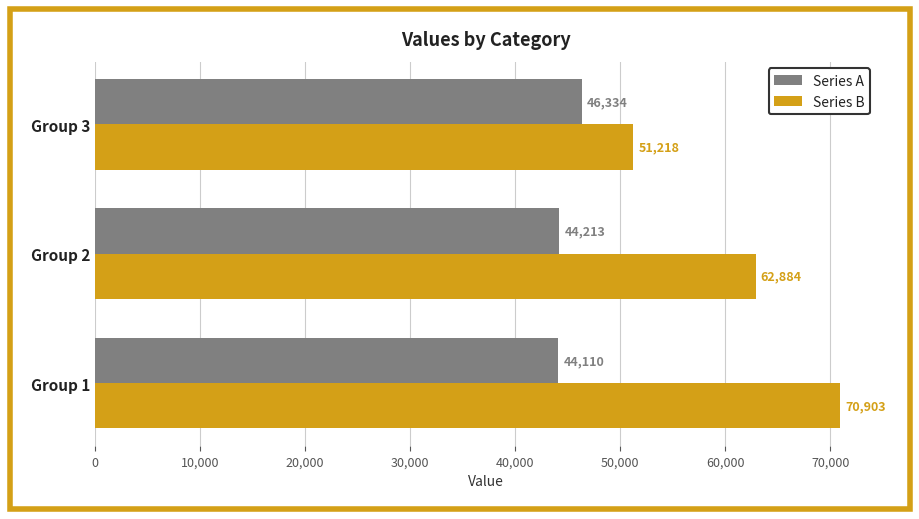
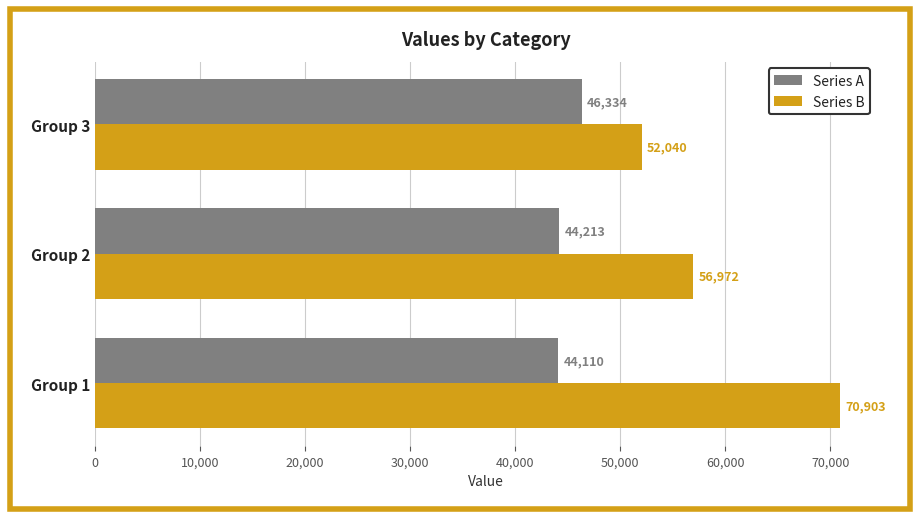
Series B, Group 3: 51,218 -> 52,040
Series B, Group 2: 62,884 -> 56,972
